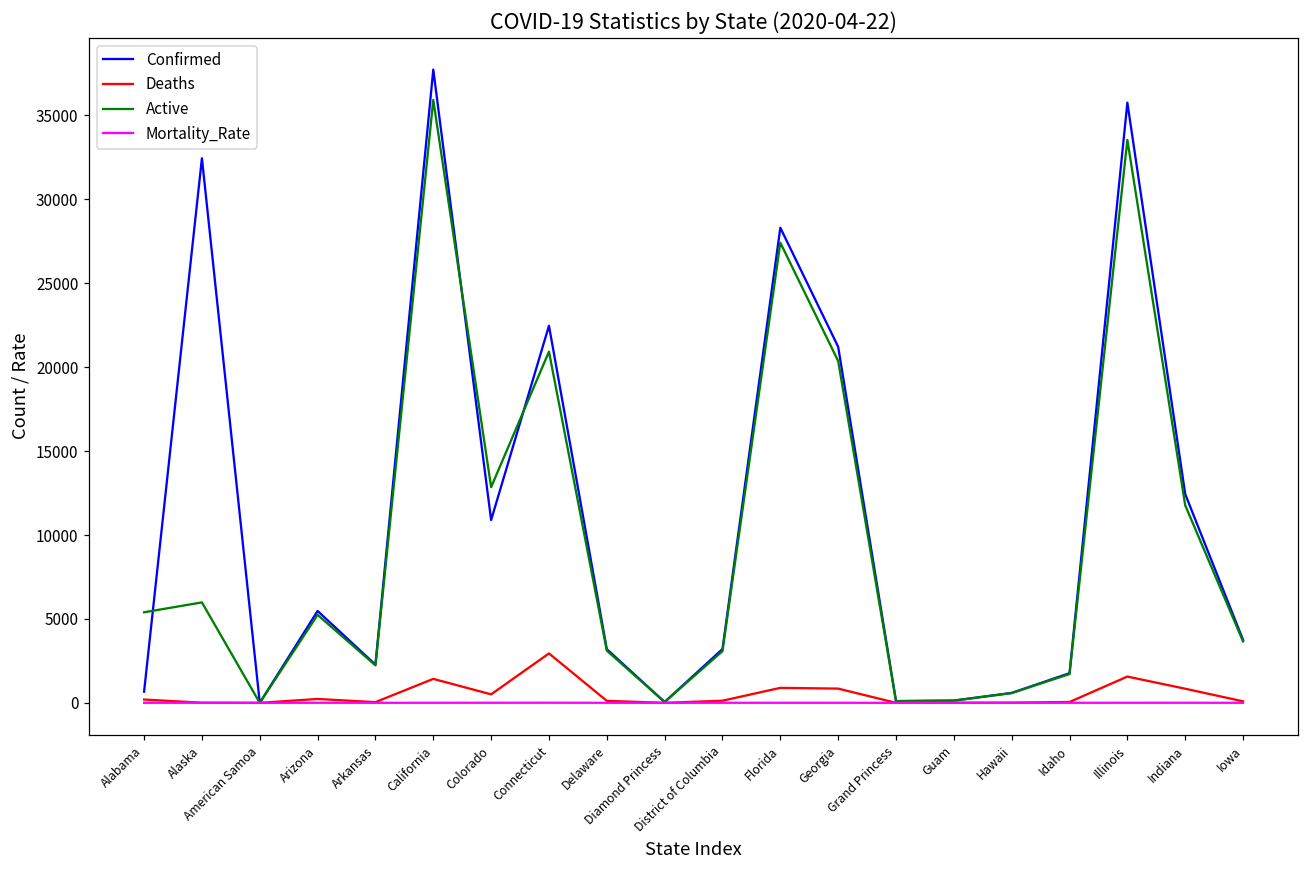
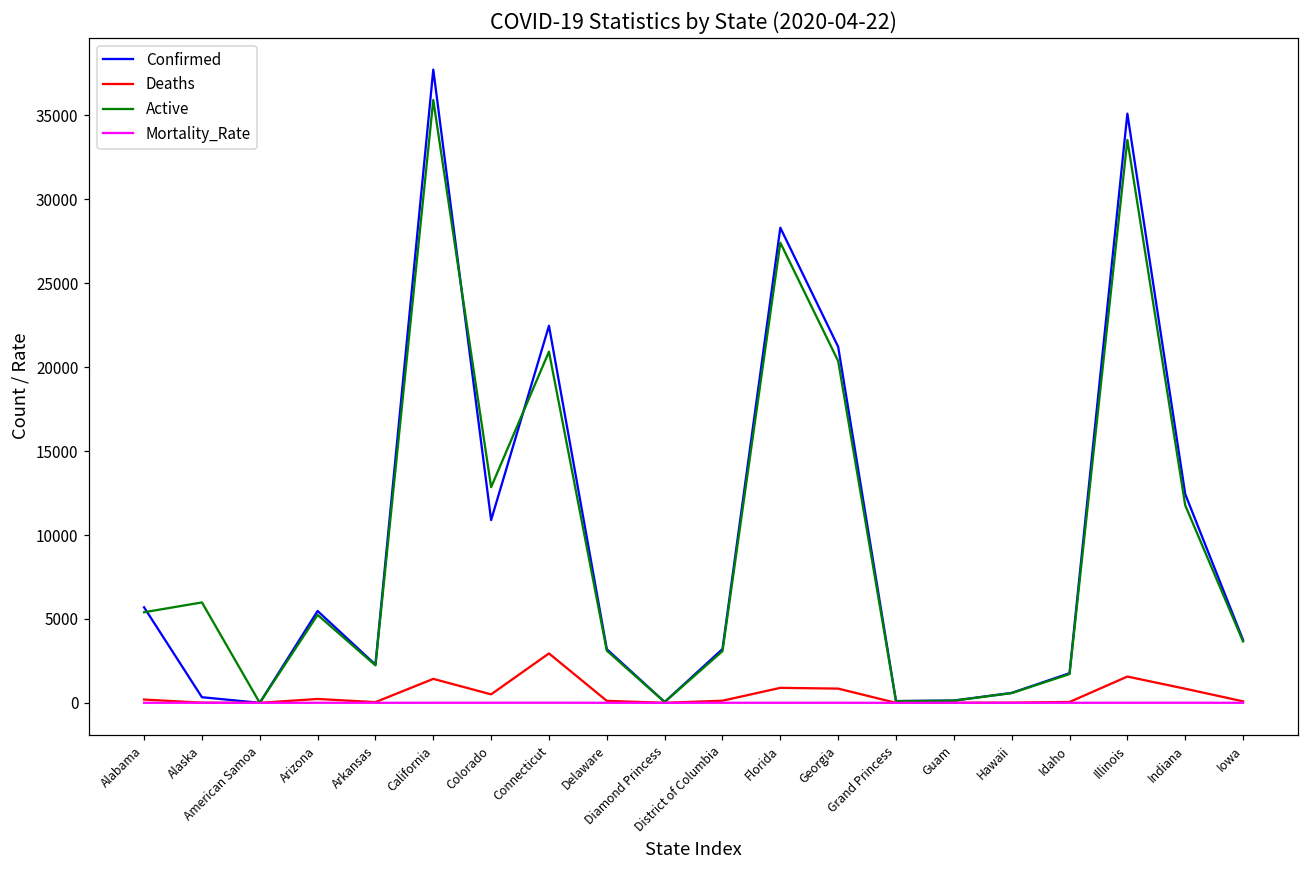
Confirmed, Alabama: 700 -> 5700
Confirmed, Alaska: 32400 -> 300
Confirmed, Illinois: 35800 -> 35100
